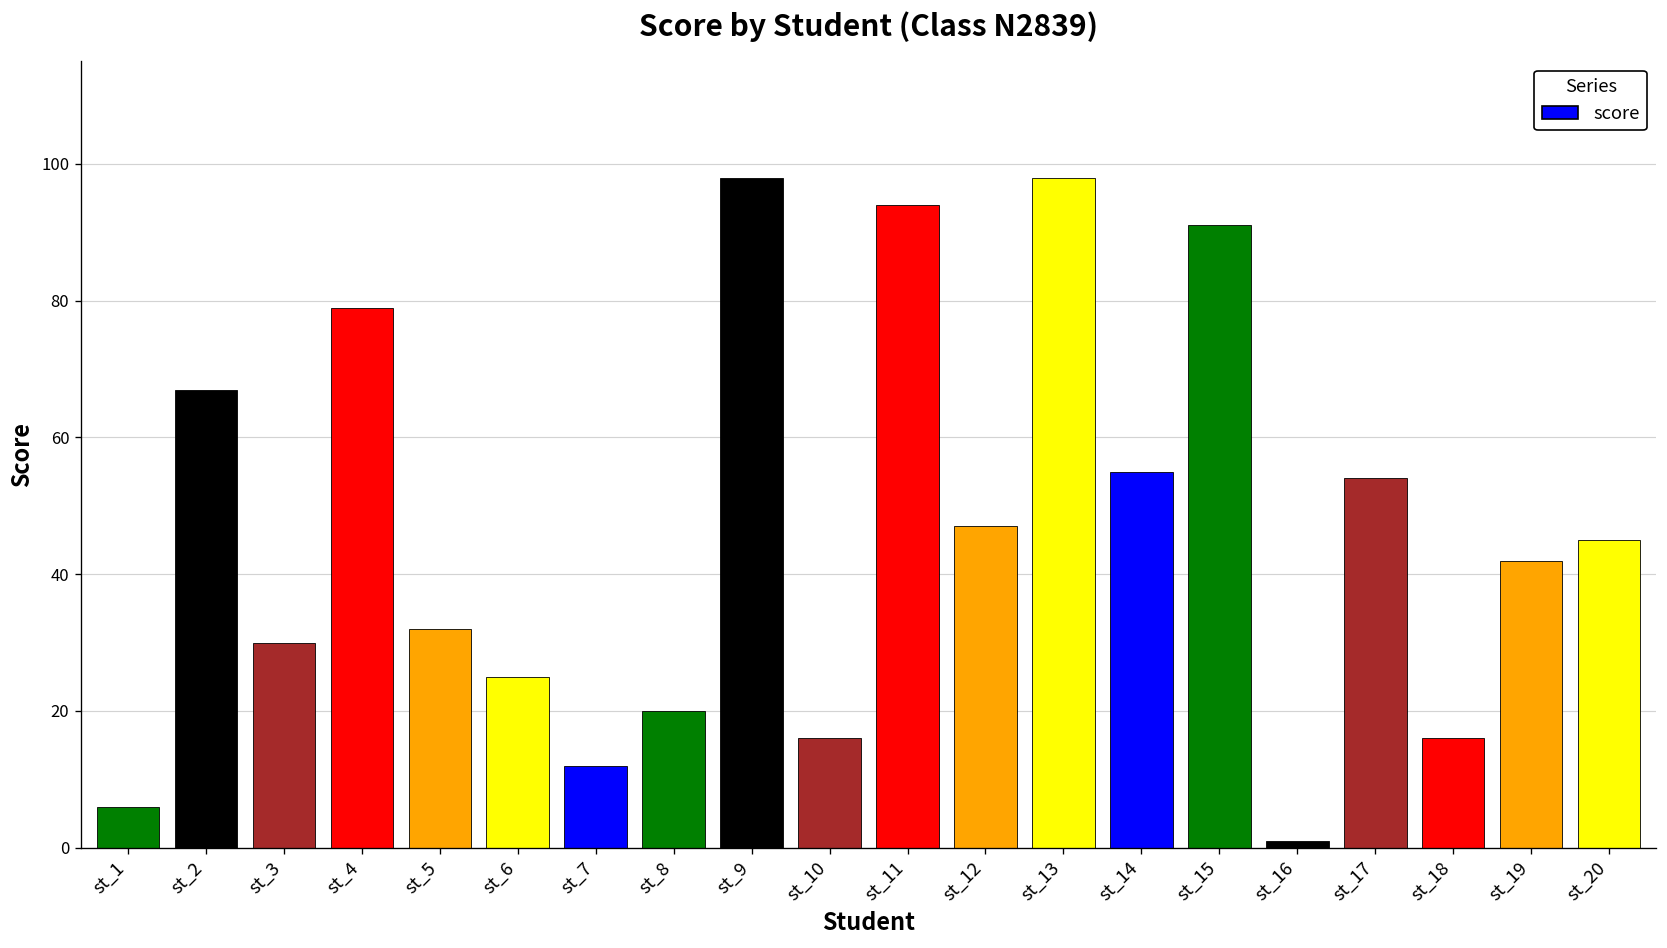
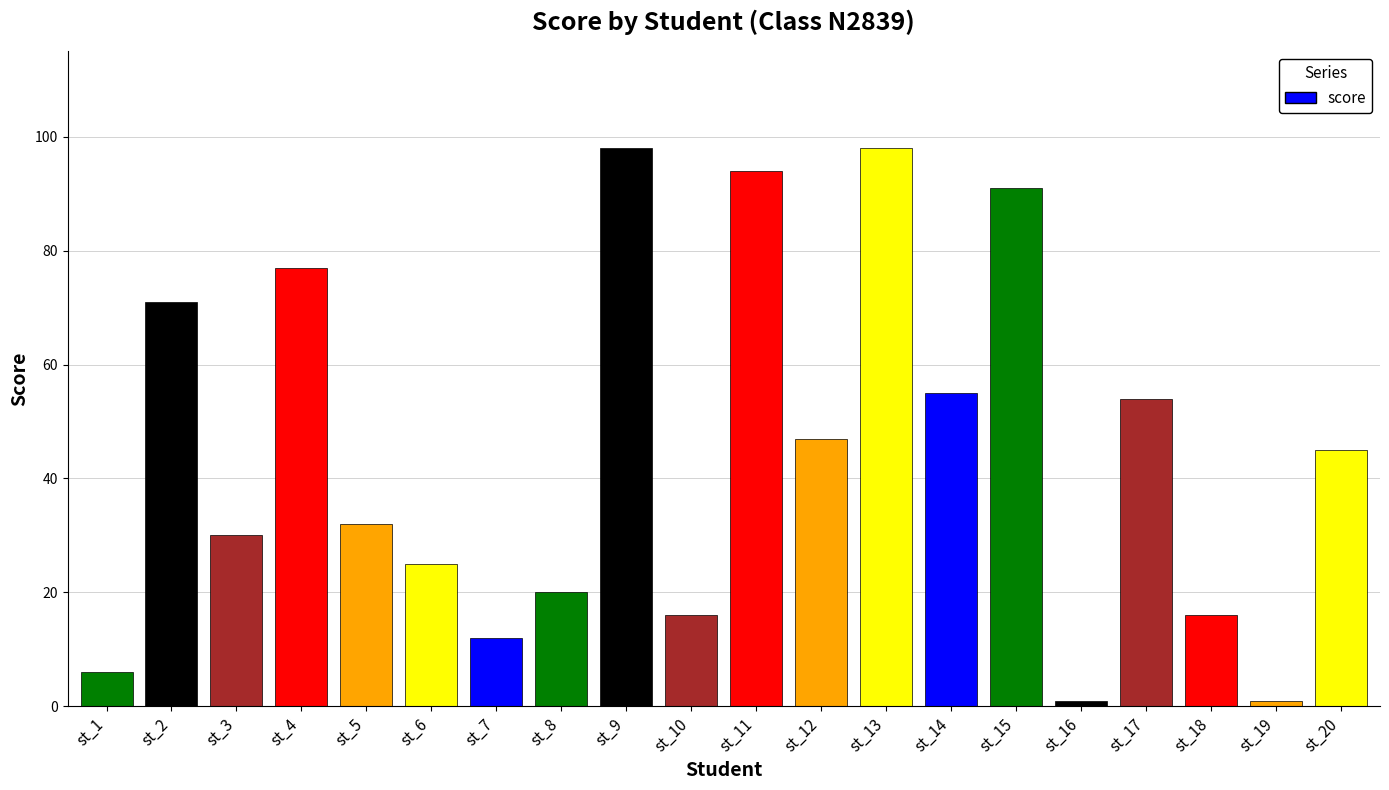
st_2: 67 -> 71
st_4: 79 -> 77
st_19: 42 -> 1
